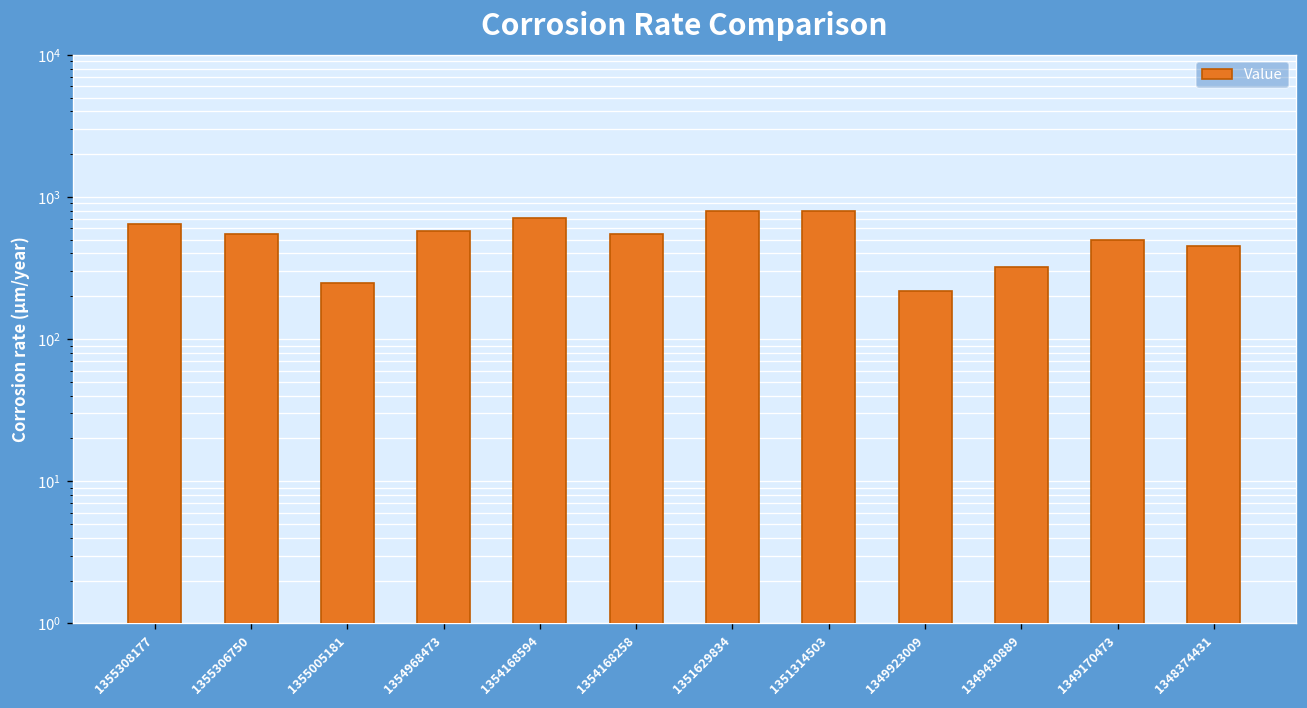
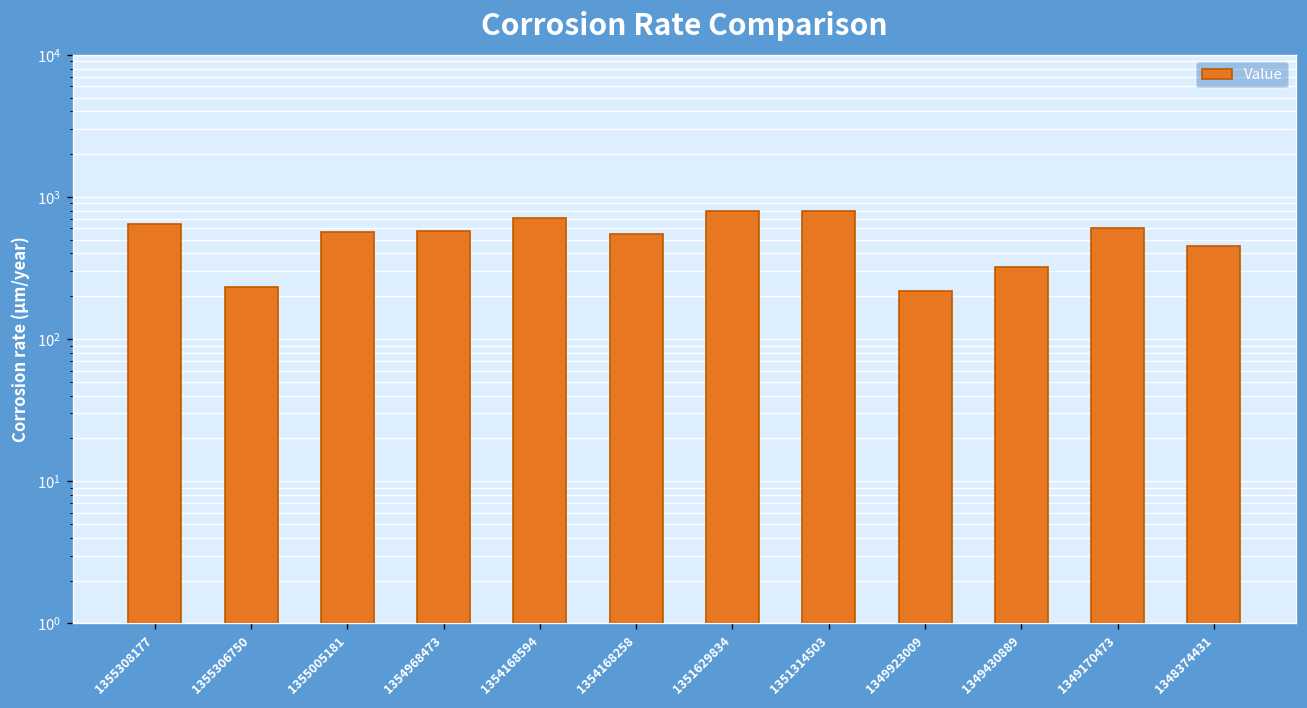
1355306750: 600 -> 230
1355005181: 250 -> 600
1349170473: 500 -> 600
